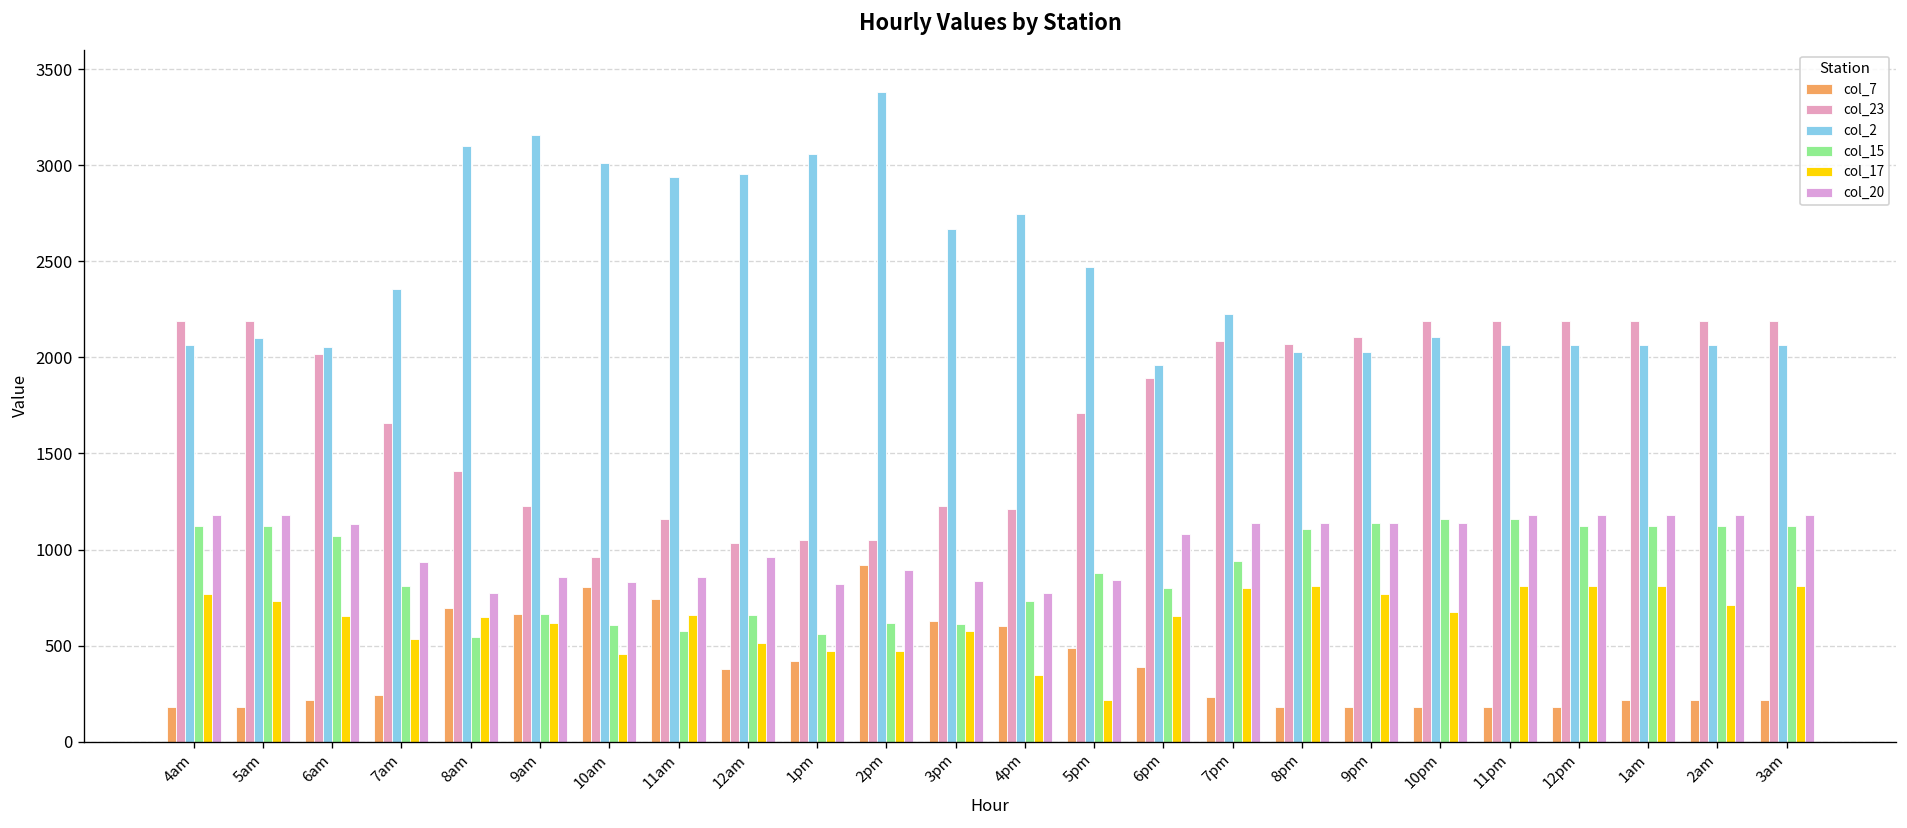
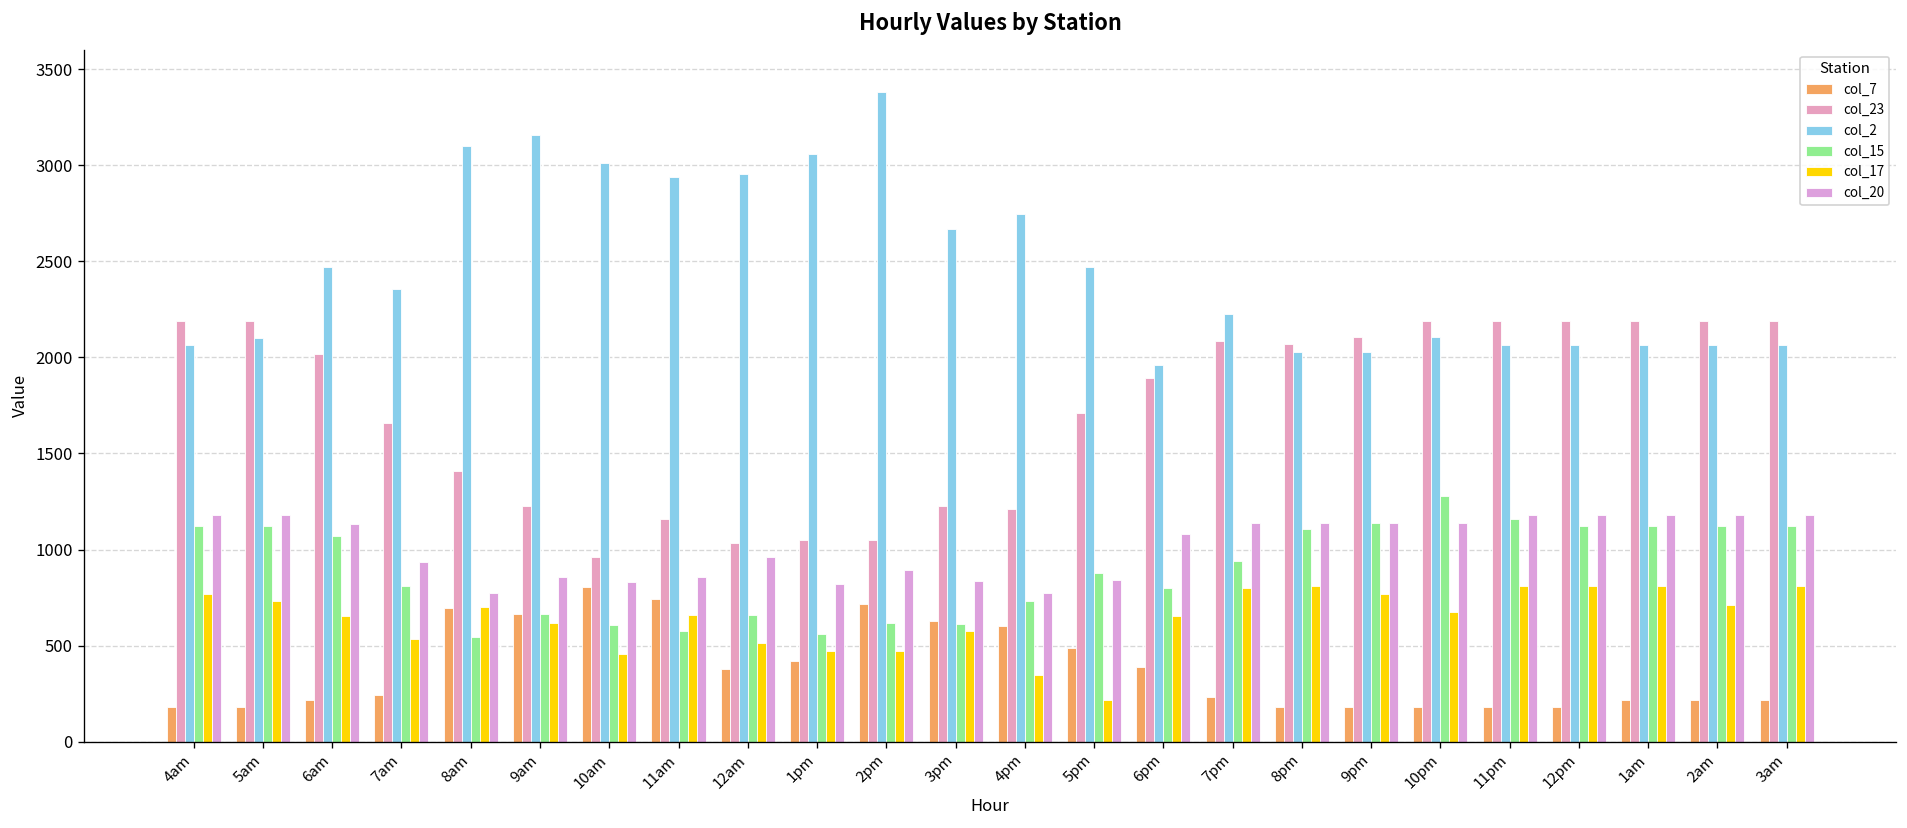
col_2, 6am: 2060 -> 2470
col_17, 8am: 650 -> 700
col_7, 2pm: 920 -> 720
col_15, 10pm: 1160 -> 1280
